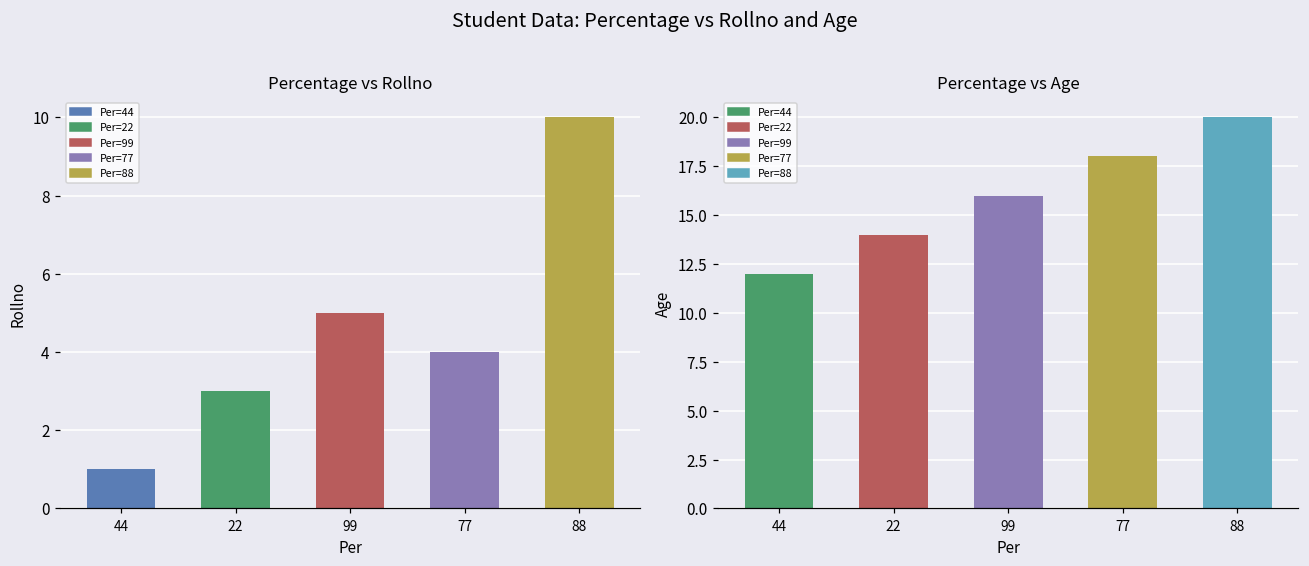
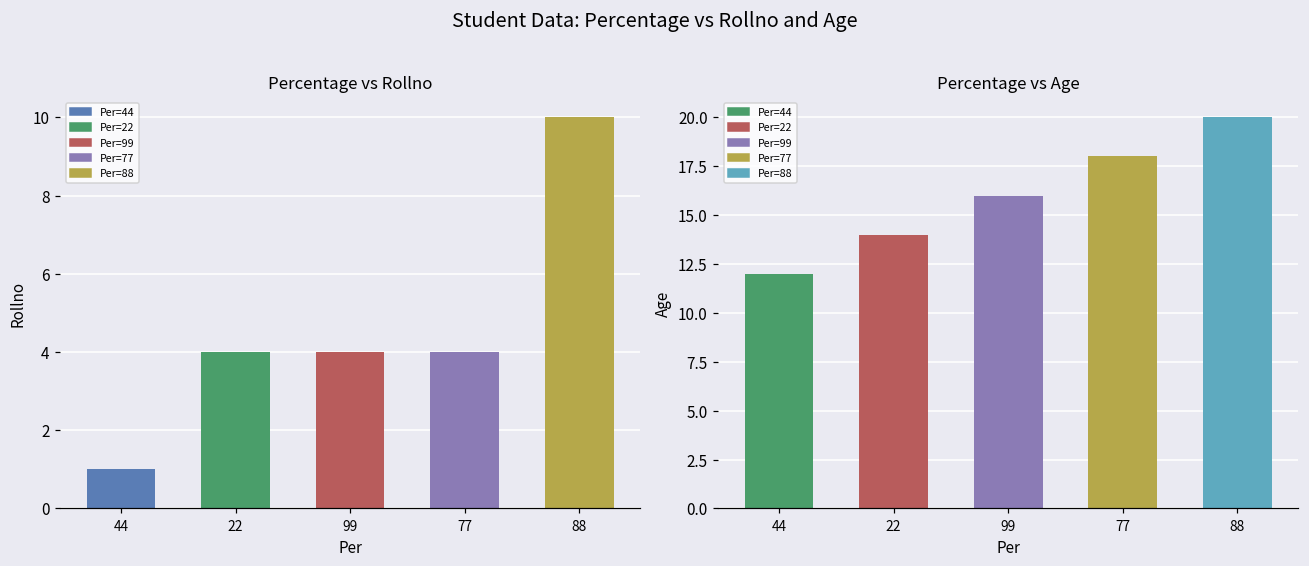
Percentage vs Rollno, 22: 3 -> 4
Percentage vs Rollno, 99: 5 -> 4
